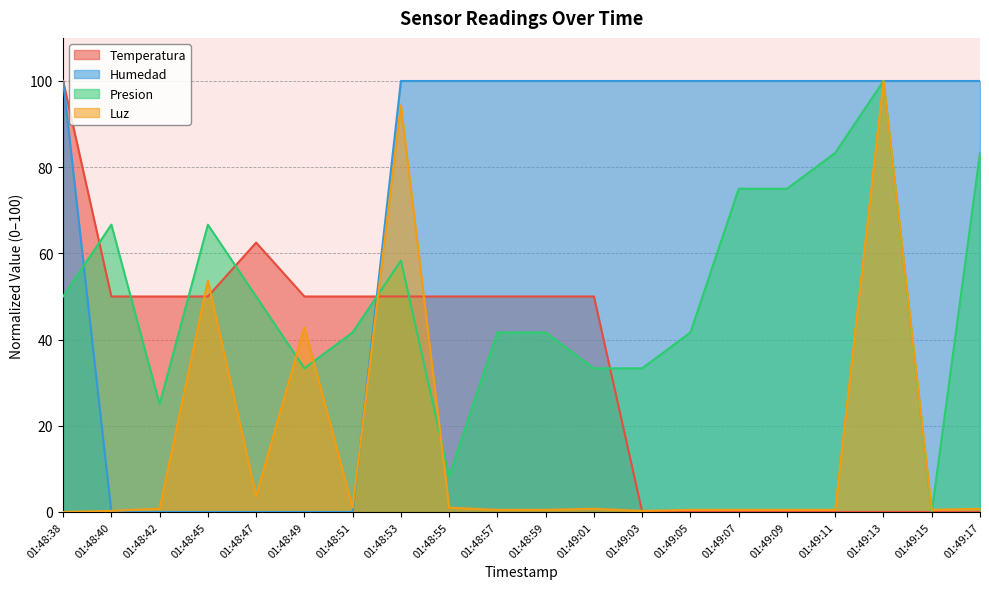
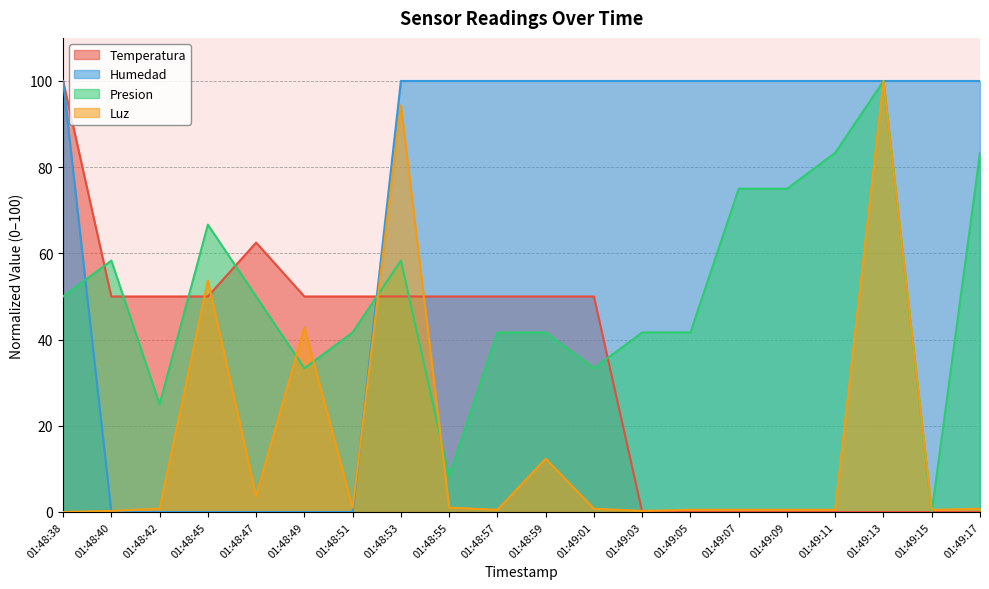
Presion, 01:48:40: 67 -> 58
Luz, 01:48:59: 0 -> 12
Presion, 01:49:03: 33 -> 42
